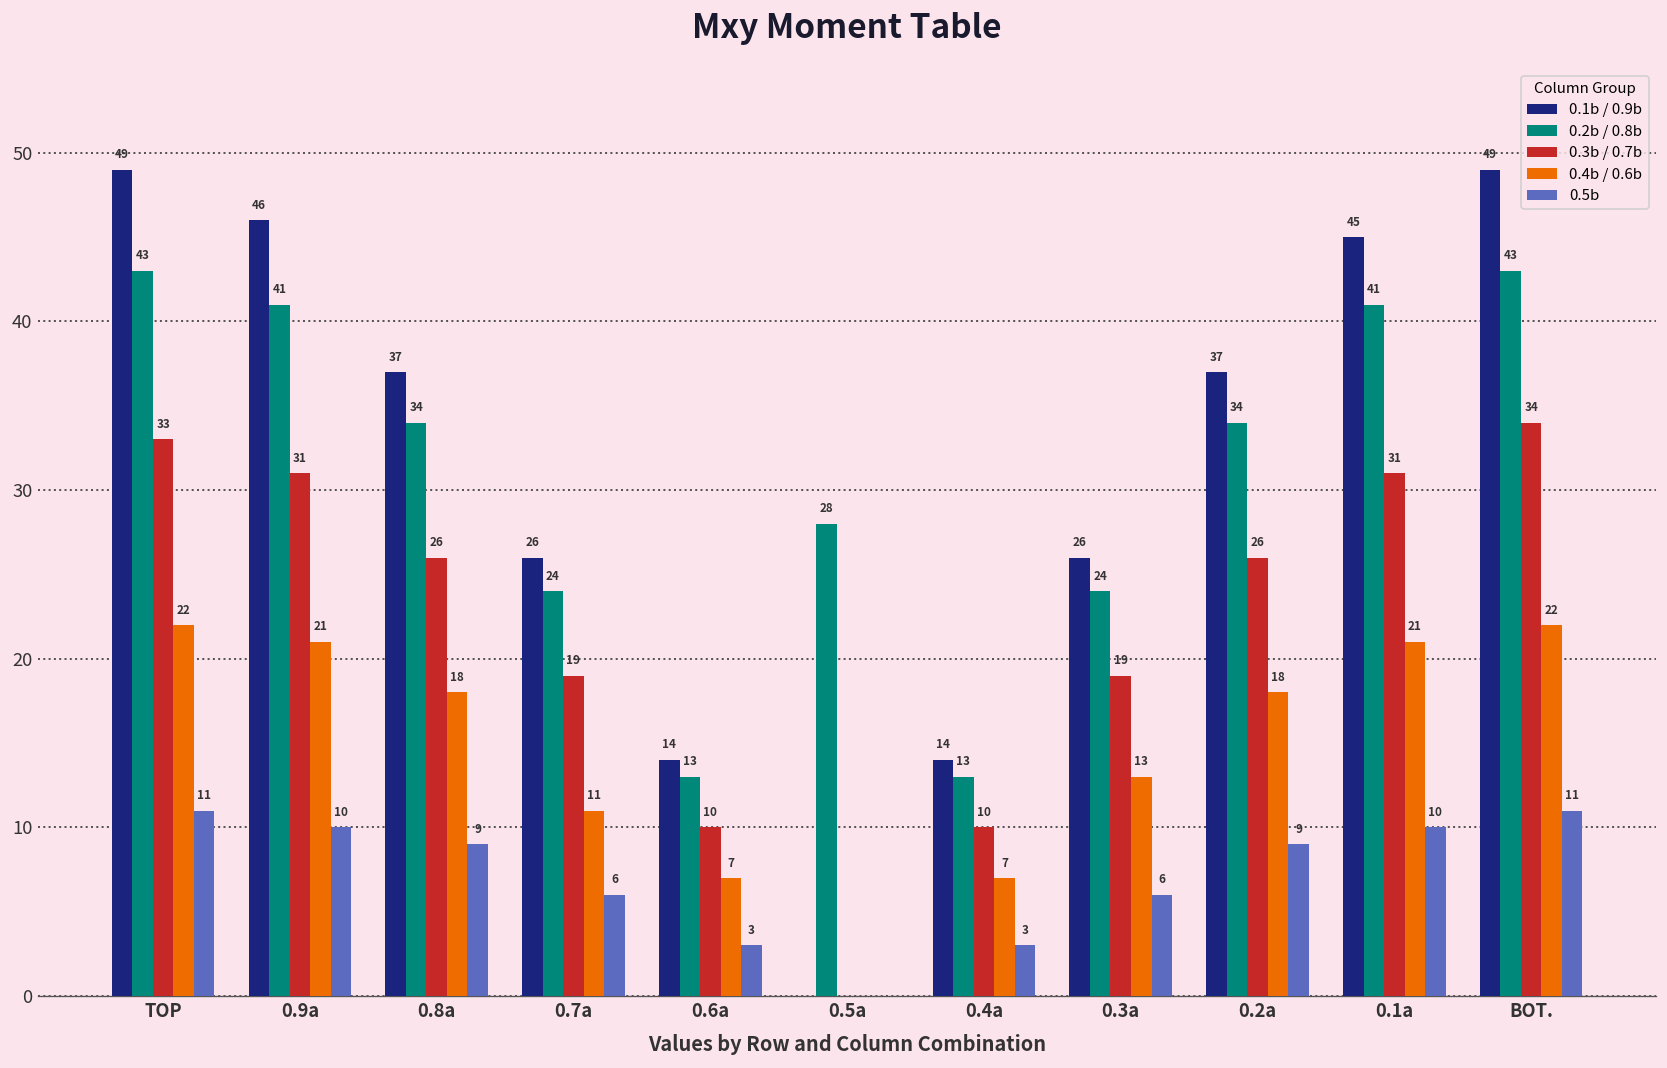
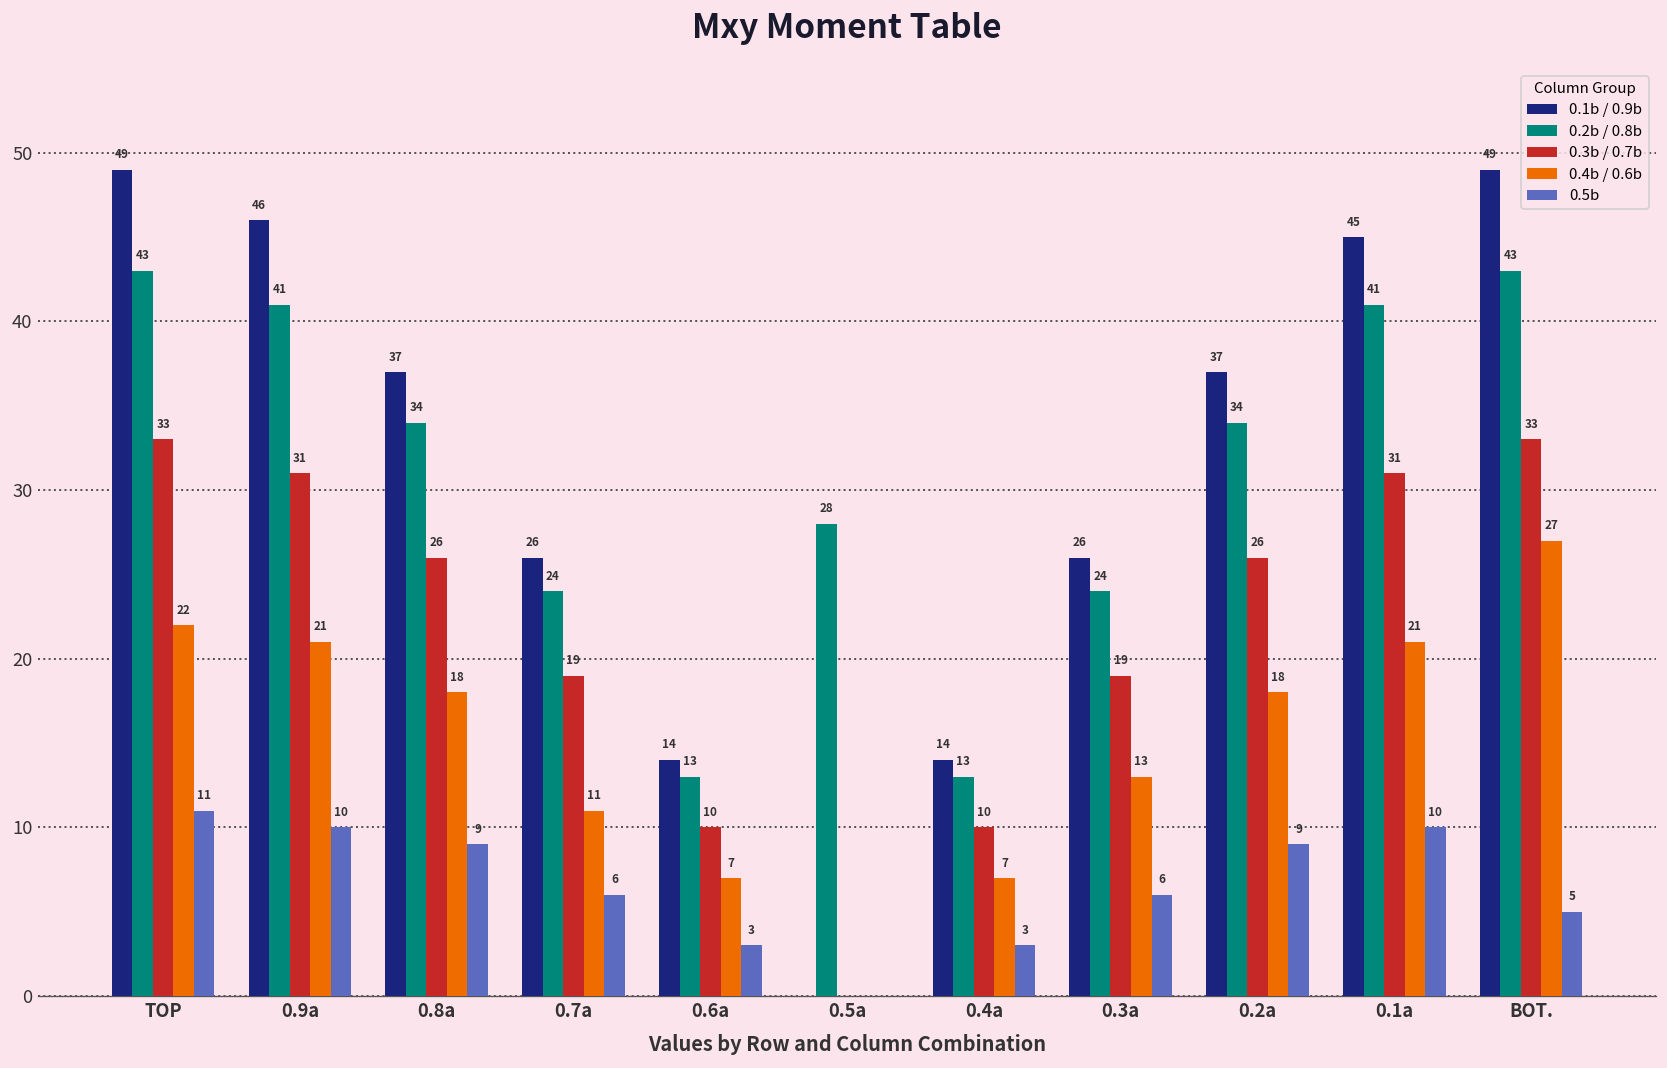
0.3b / 0.7b, BOT.: 34 -> 33
0.4b / 0.6b, BOT.: 22 -> 27
0.5b, BOT.: 11 -> 5
